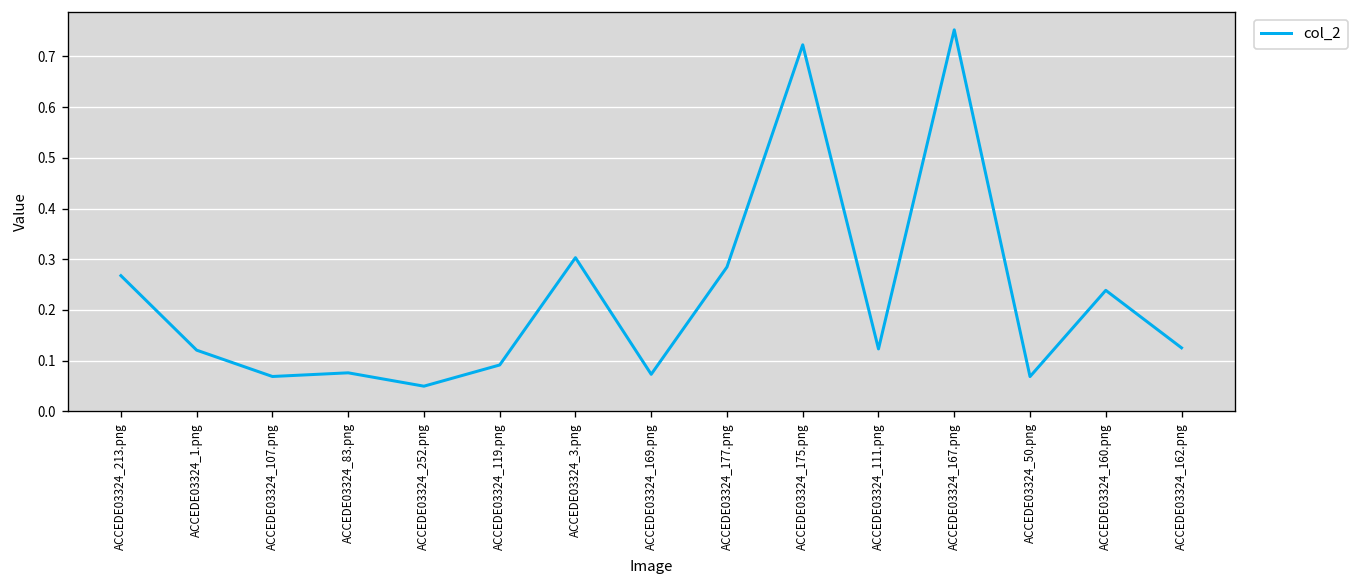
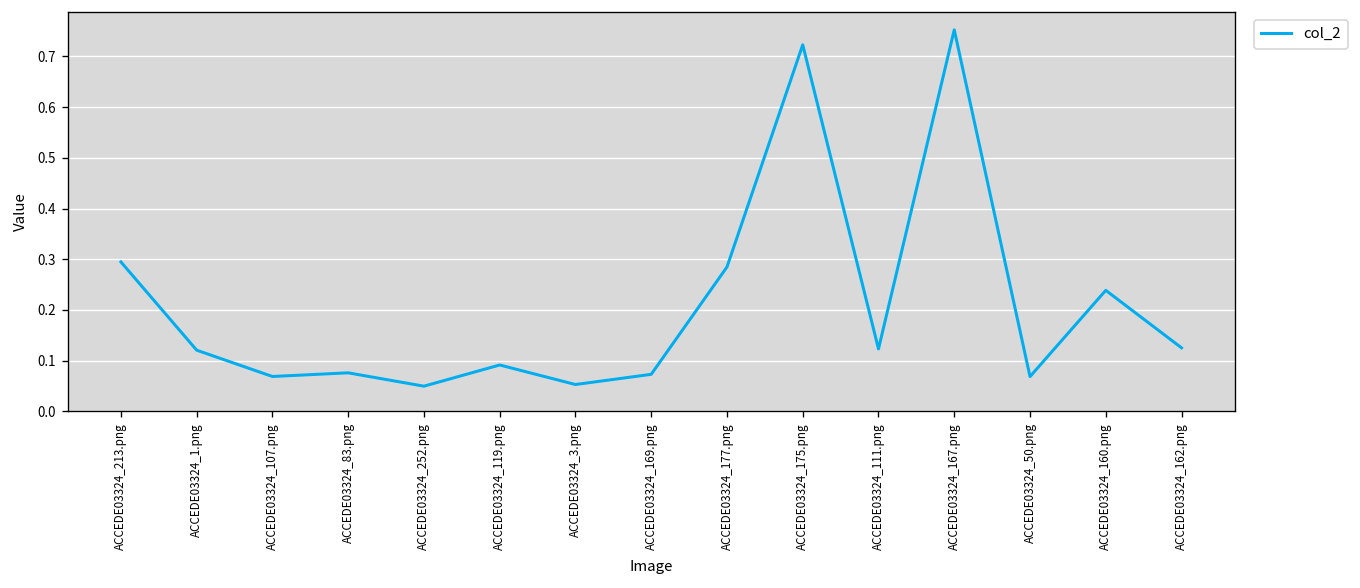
ACCEDE03324_213.png: 0.27 -> 0.29
ACCEDE03324_3.png: 0.30 -> 0.05
